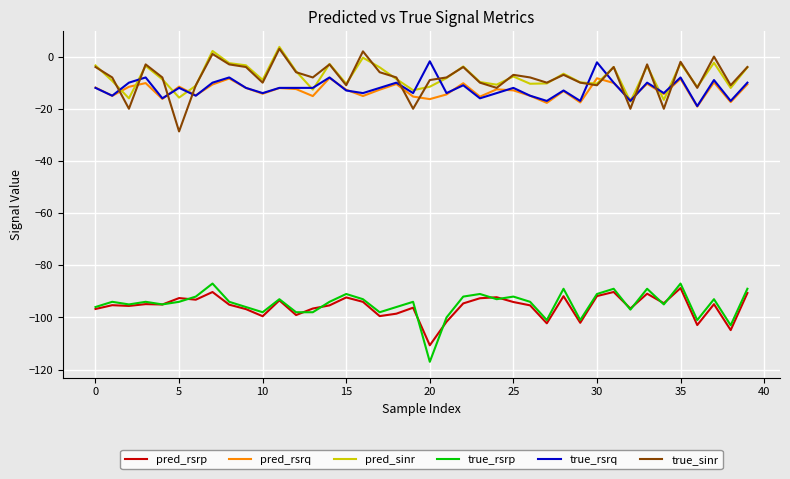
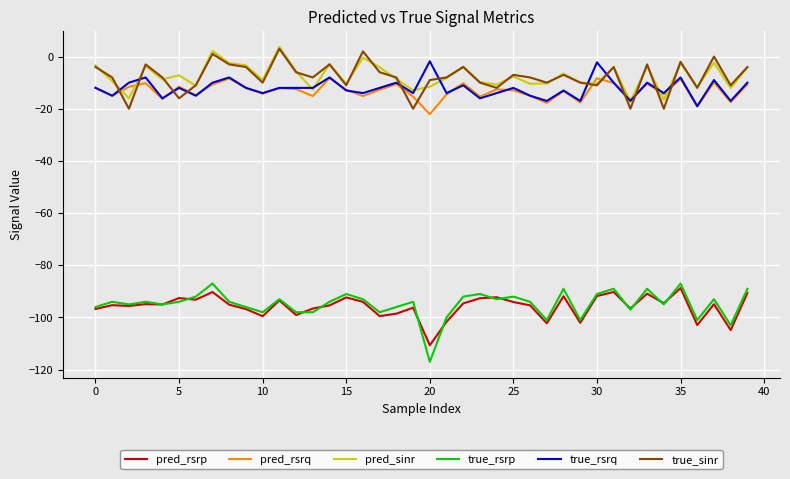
pred_sinr, 5: -16 -> -7
true_sinr, 5: -29 -> -16
pred_rsrq, 20: -16 -> -22
